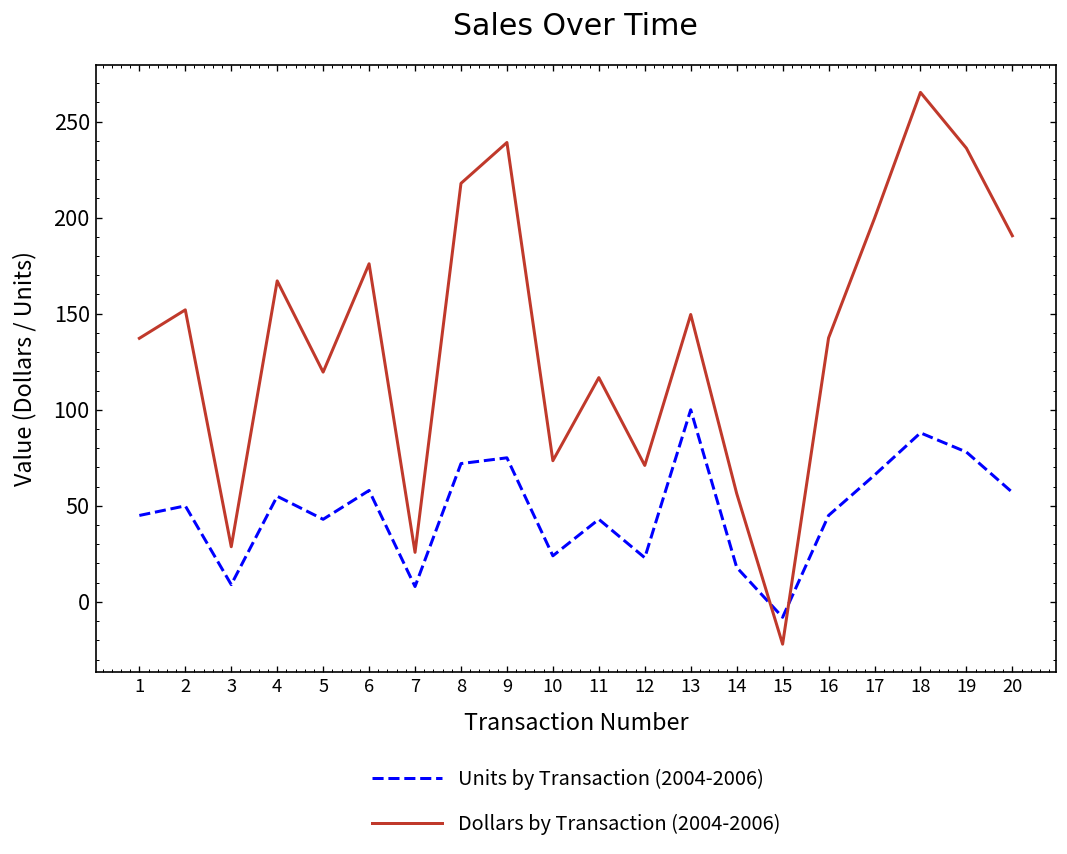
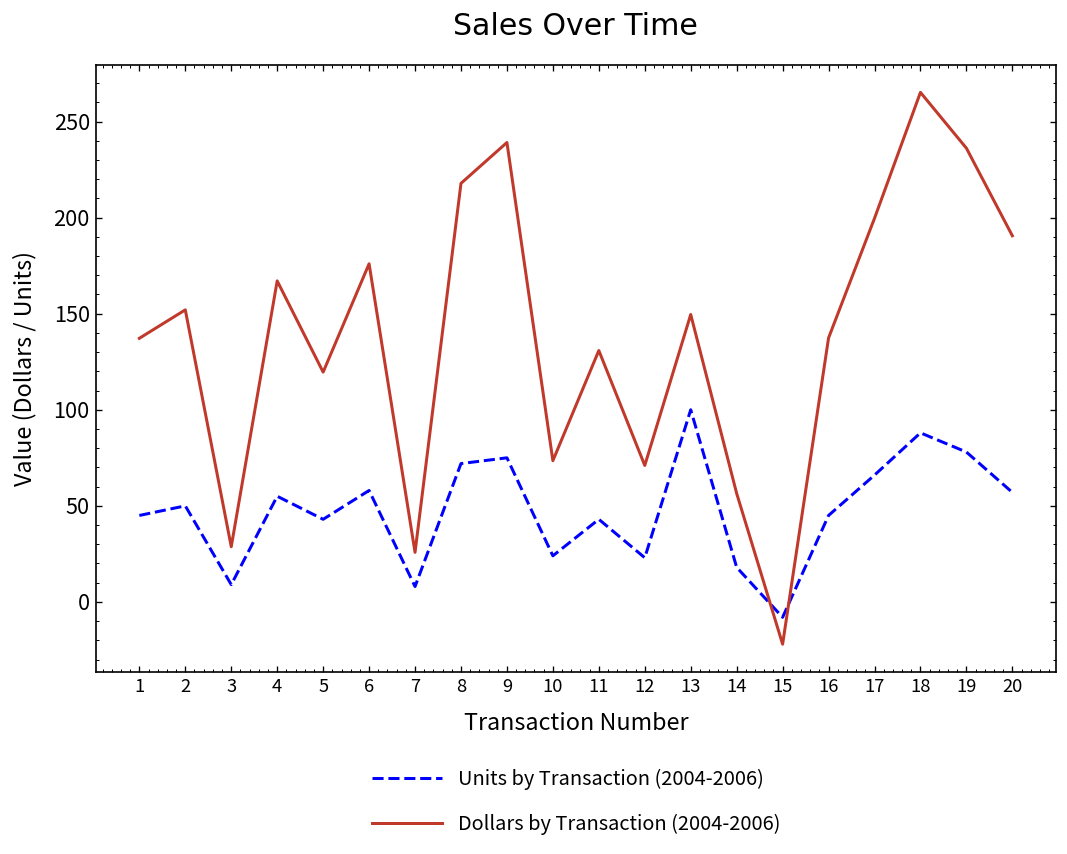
Dollars by Transaction (2004-2006), 11: 117 -> 131
